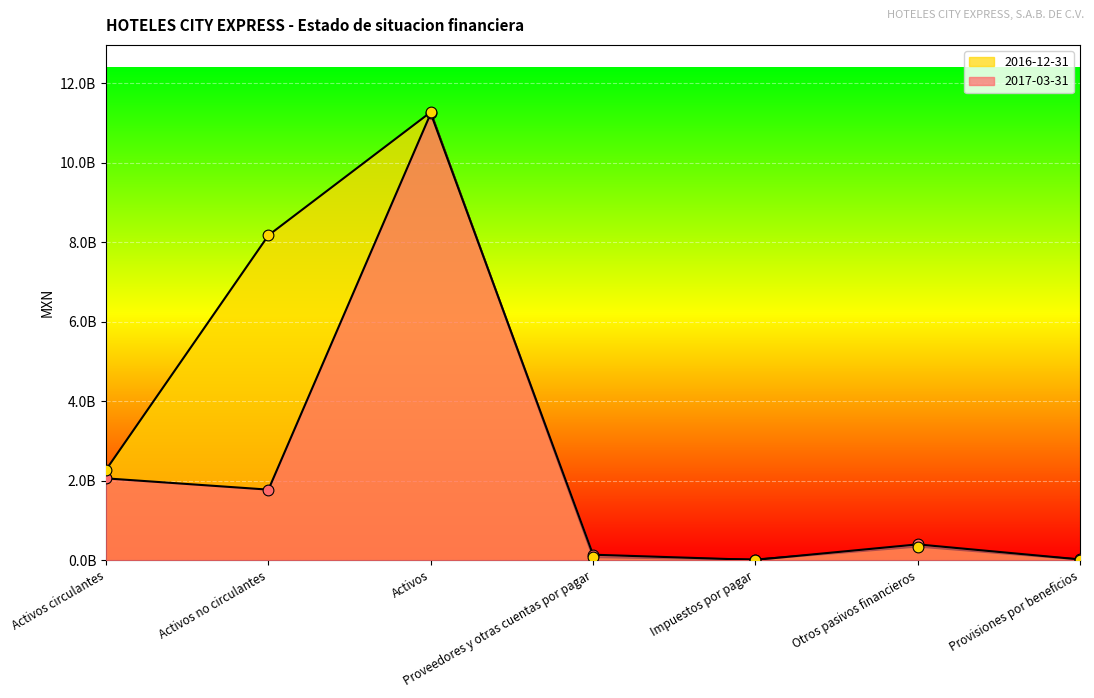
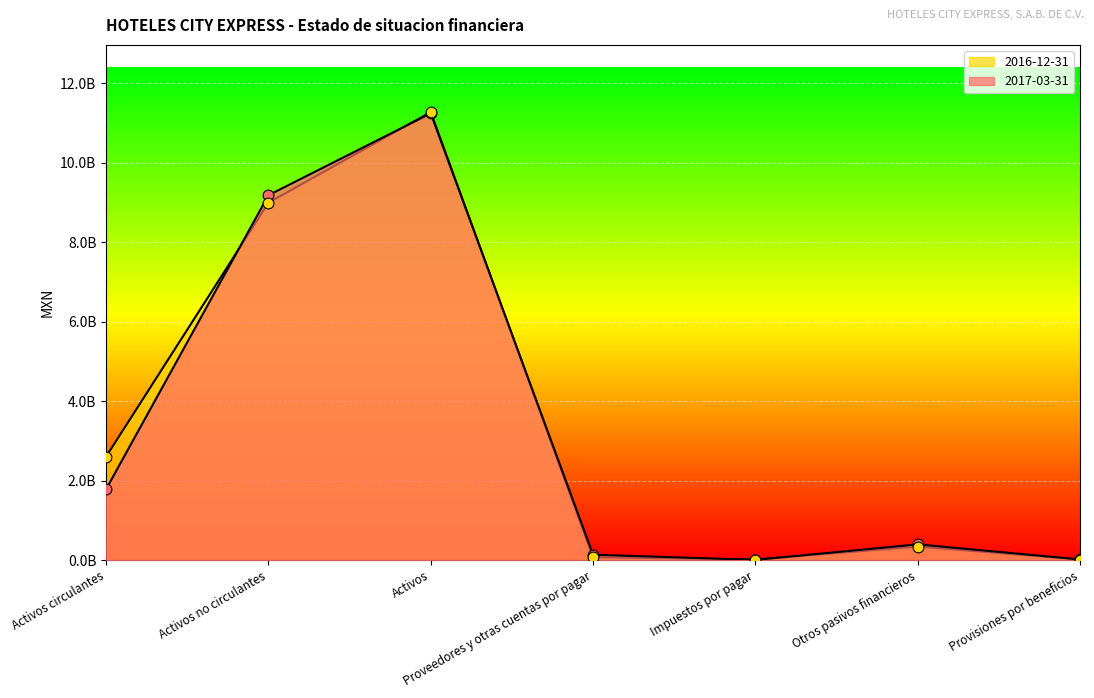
2016-12-31, Activos circulantes: 2300000000 -> 2600000000
2017-03-31, Activos circulantes: 2100000000 -> 1800000000
2016-12-31, Activos no circulantes: 8200000000 -> 9000000000
2017-03-31, Activos no circulantes: 1800000000 -> 9200000000
